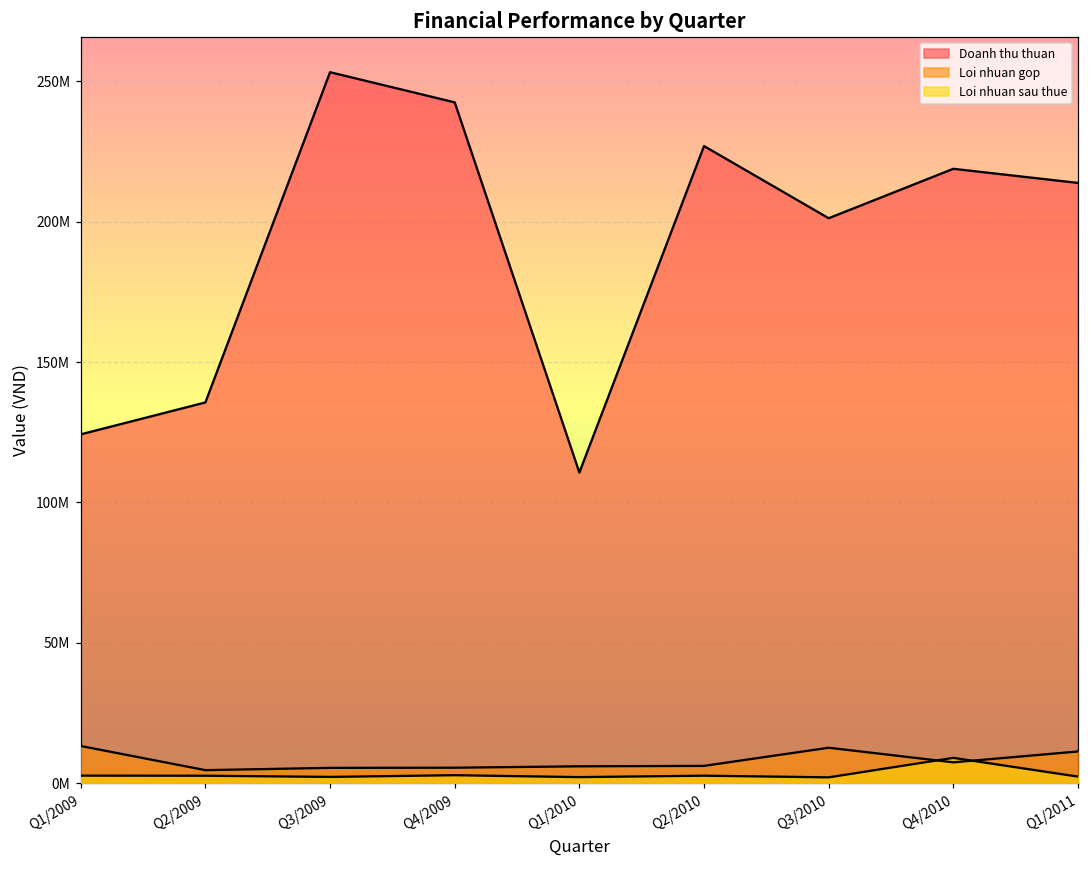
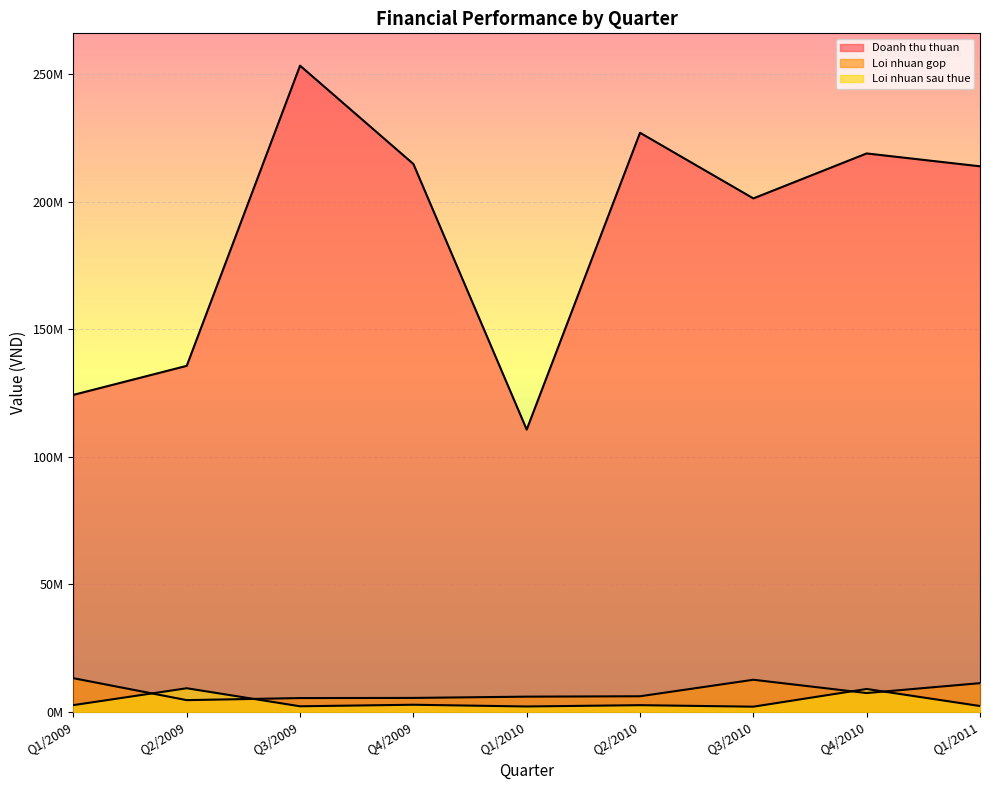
Loi nhuan sau thue, Q2/2009: 3000000 -> 9000000
Doanh thu thuan, Q4/2009: 243000000 -> 215000000
